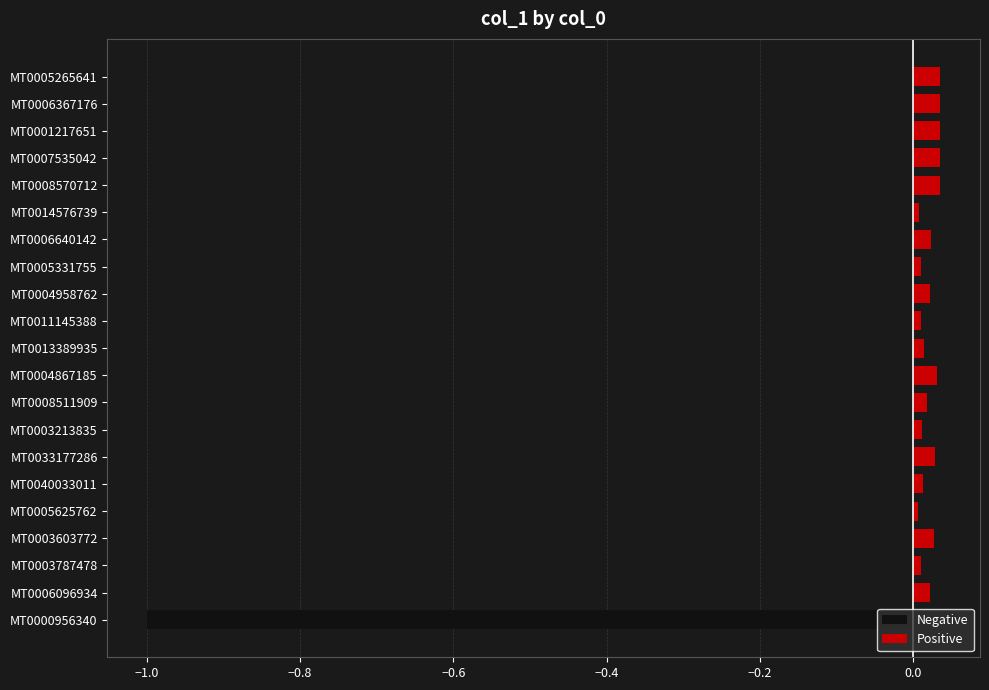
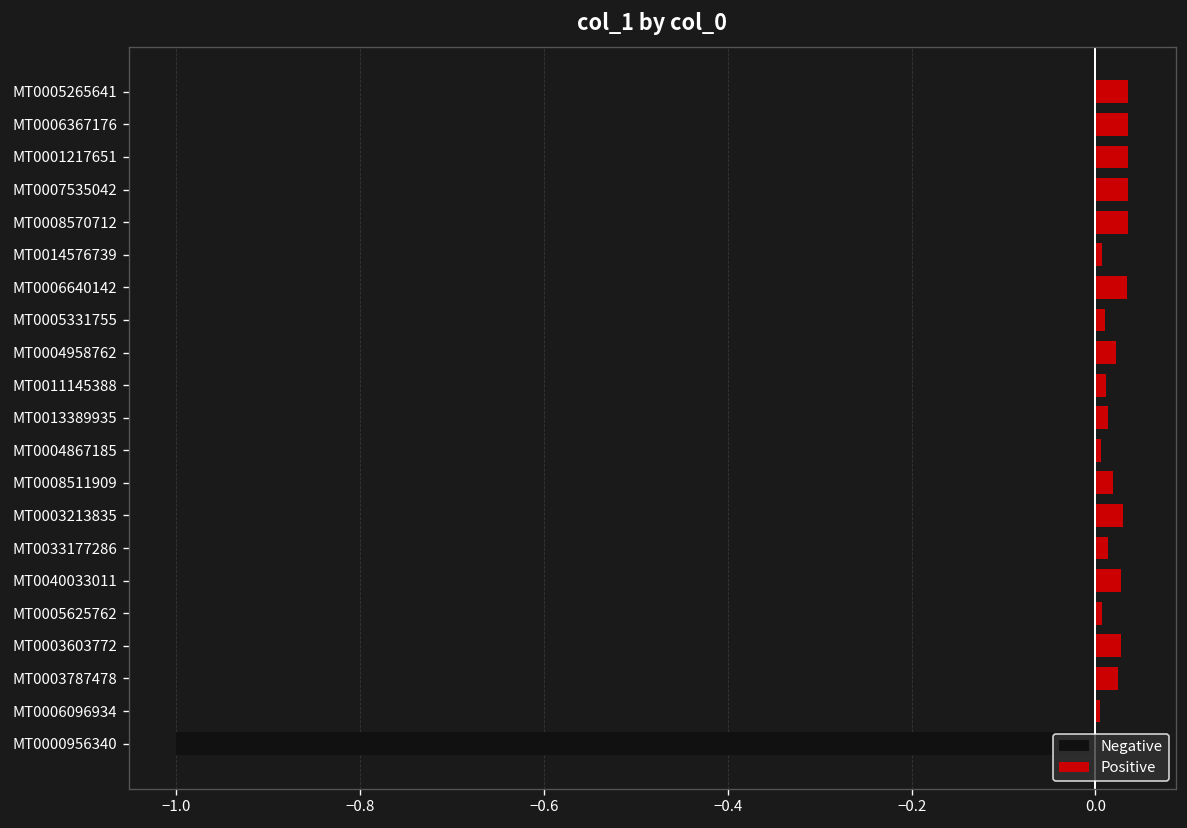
Positive, MT0006640142: 0.02 -> 0.03
Positive, MT0004867185: 0.03 -> 0.01
Positive, MT0003213835: 0.01 -> 0.03
Positive, MT0033177286: 0.03 -> 0.01
Positive, MT0040033011: 0.01 -> 0.03
Positive, MT0003787478: 0.01 -> 0.02
Positive, MT0006096934: 0.02 -> 0.01
